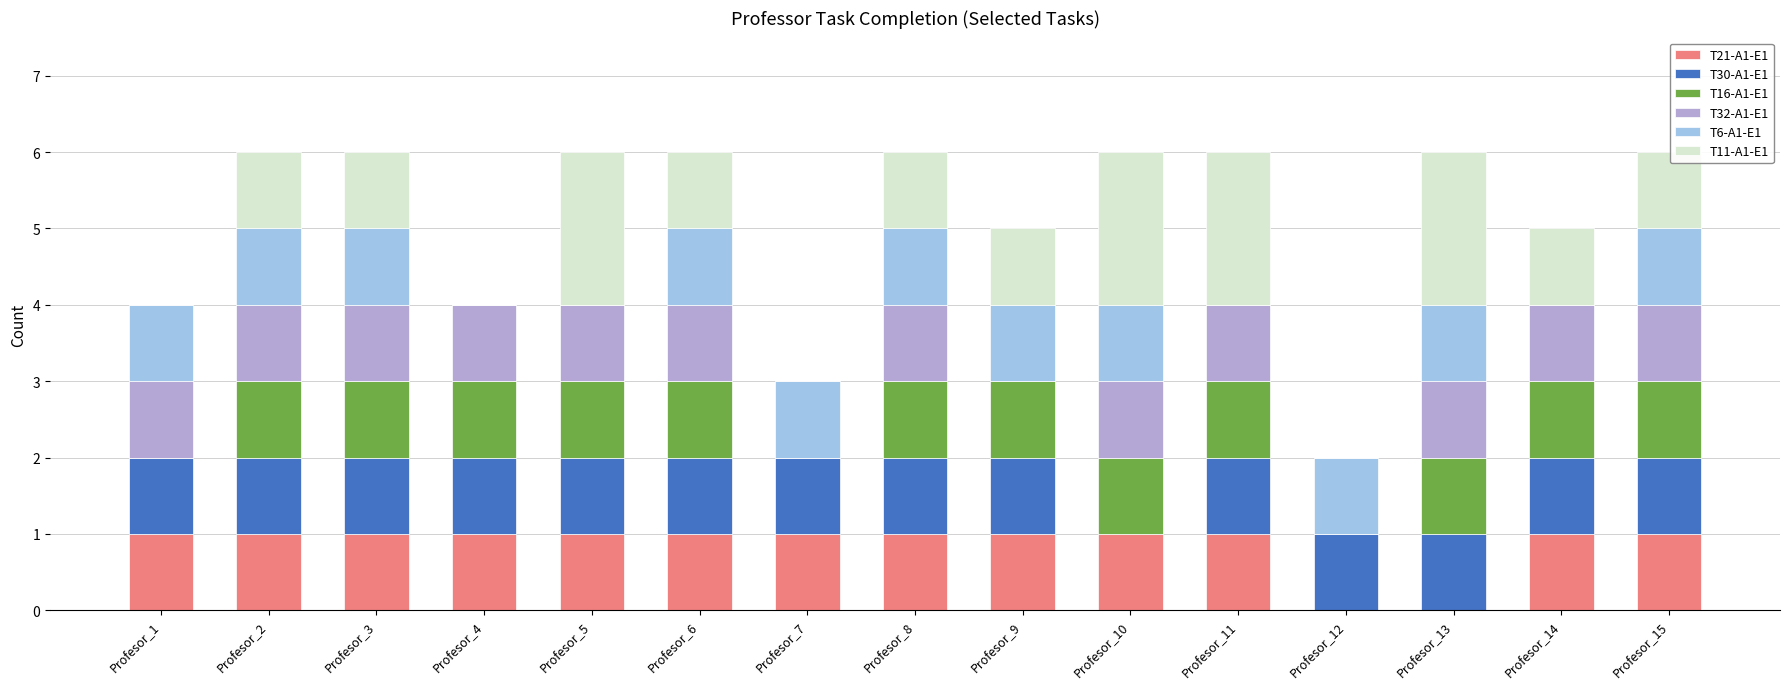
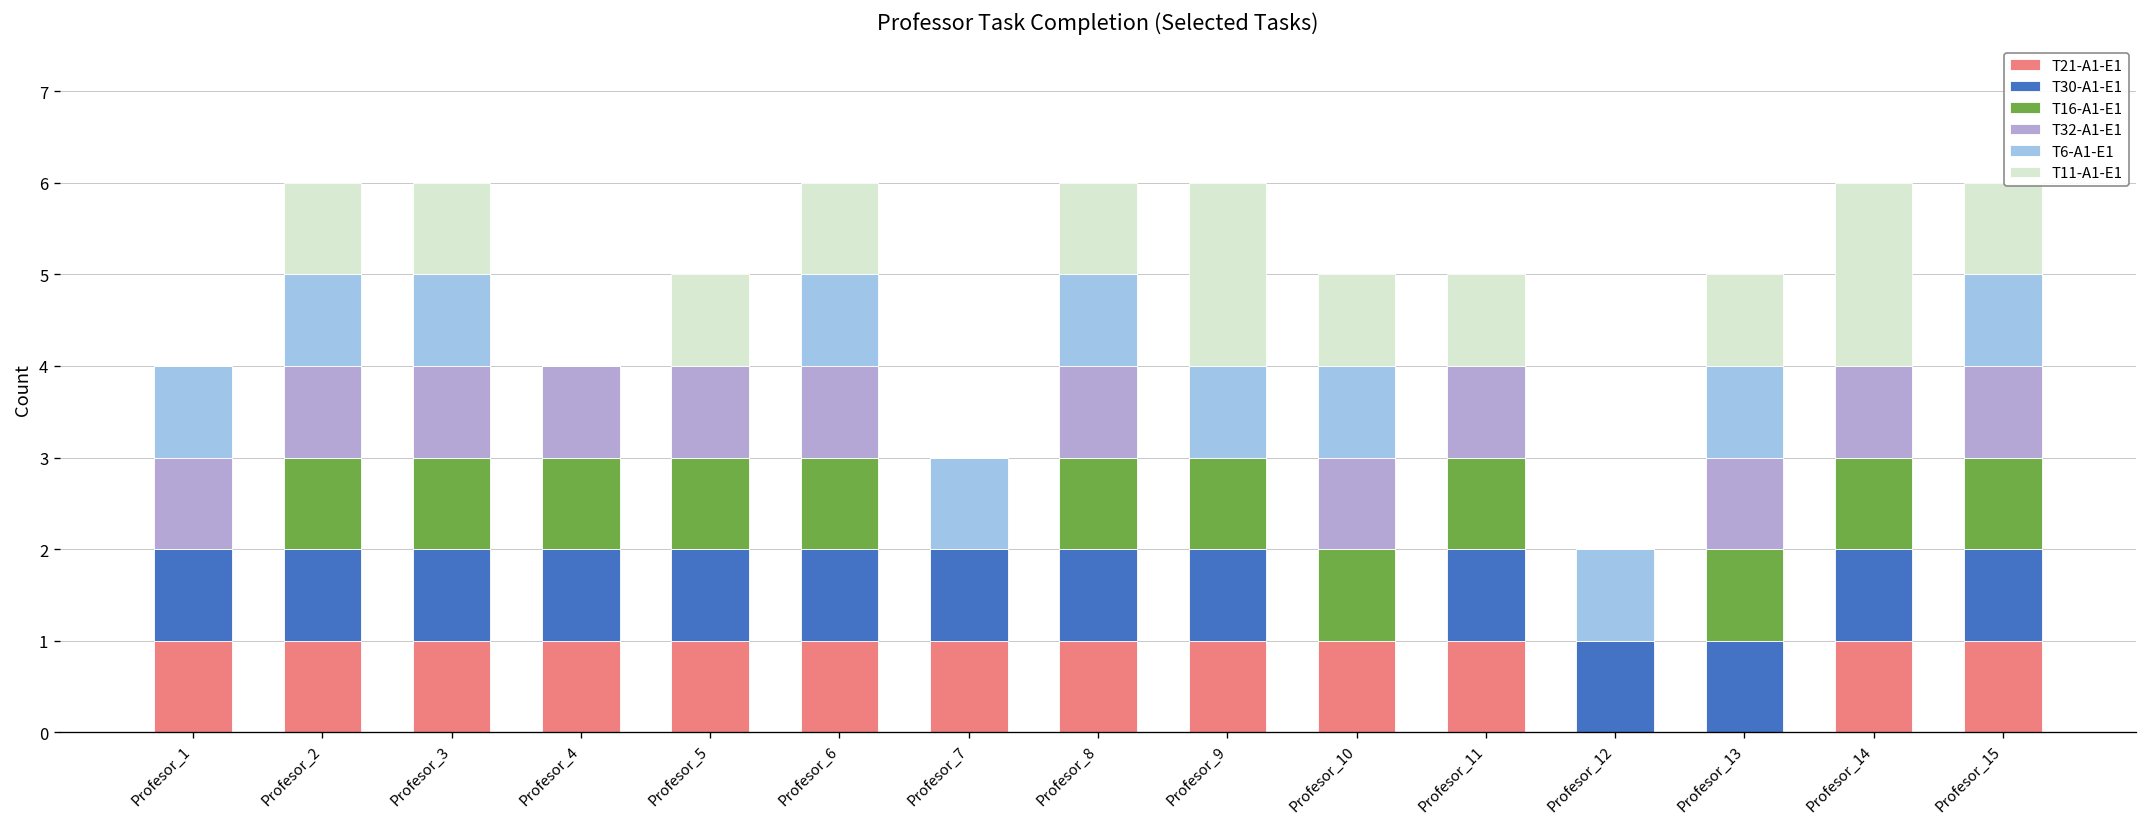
T11-A1-E1, Profesor_5: 2 -> 1
T11-A1-E1, Profesor_9: 1 -> 2
T11-A1-E1, Profesor_10: 2 -> 1
T11-A1-E1, Profesor_11: 2 -> 1
T11-A1-E1, Profesor_13: 2 -> 1
T11-A1-E1, Profesor_14: 1 -> 2
